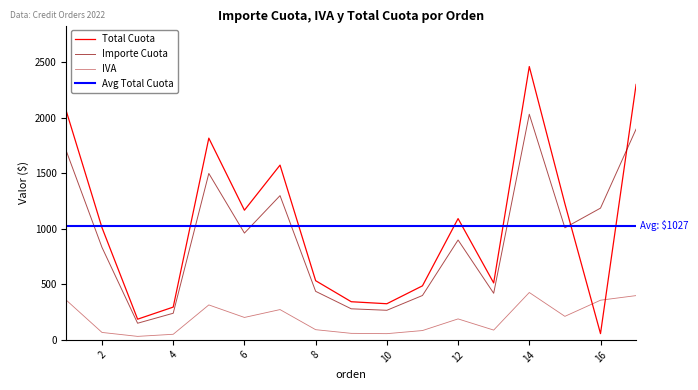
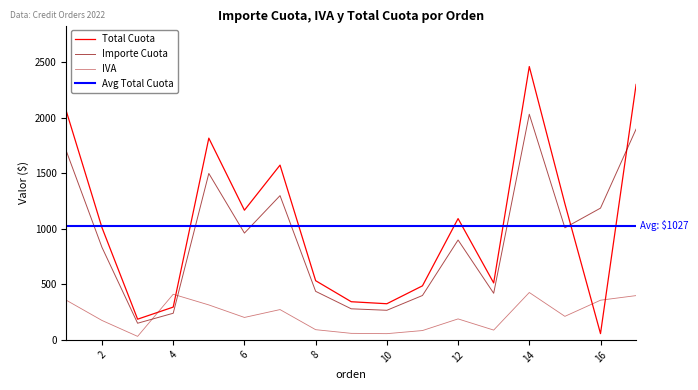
IVA, 2: 70 -> 180
IVA, 4: 50 -> 410
